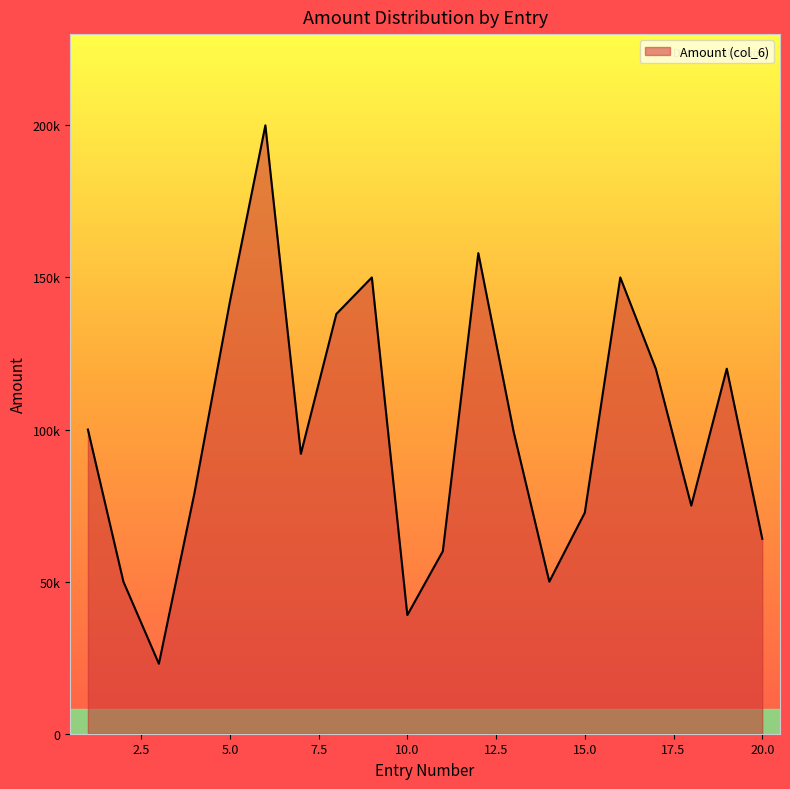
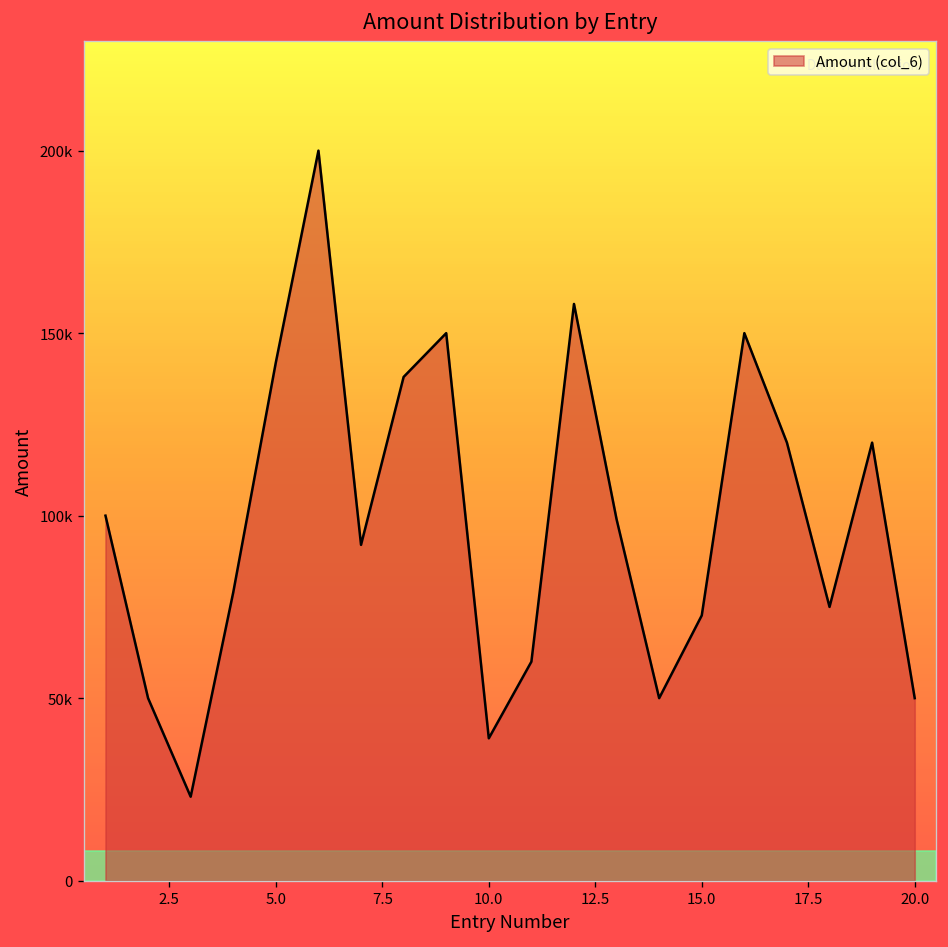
20.0: 64000 -> 50000
